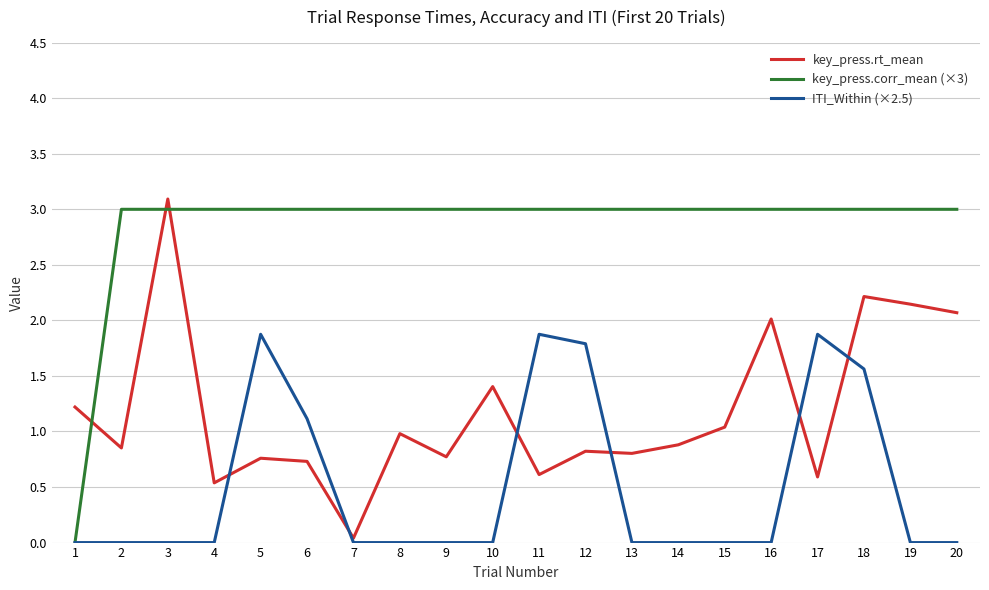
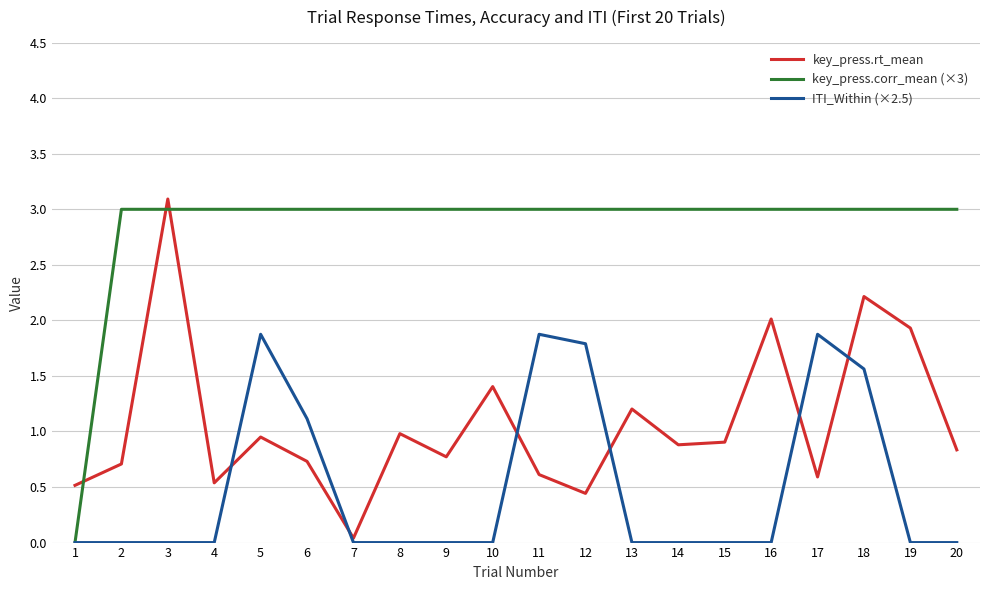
key_press.rt_mean, 1: 1.22 -> 0.52
key_press.rt_mean, 2: 0.85 -> 0.71
key_press.rt_mean, 5: 0.76 -> 0.95
key_press.rt_mean, 12: 0.82 -> 0.44
key_press.rt_mean, 13: 0.80 -> 1.20
key_press.rt_mean, 15: 1.04 -> 0.90
key_press.rt_mean, 19: 2.15 -> 1.93
key_press.rt_mean, 20: 2.07 -> 0.83
